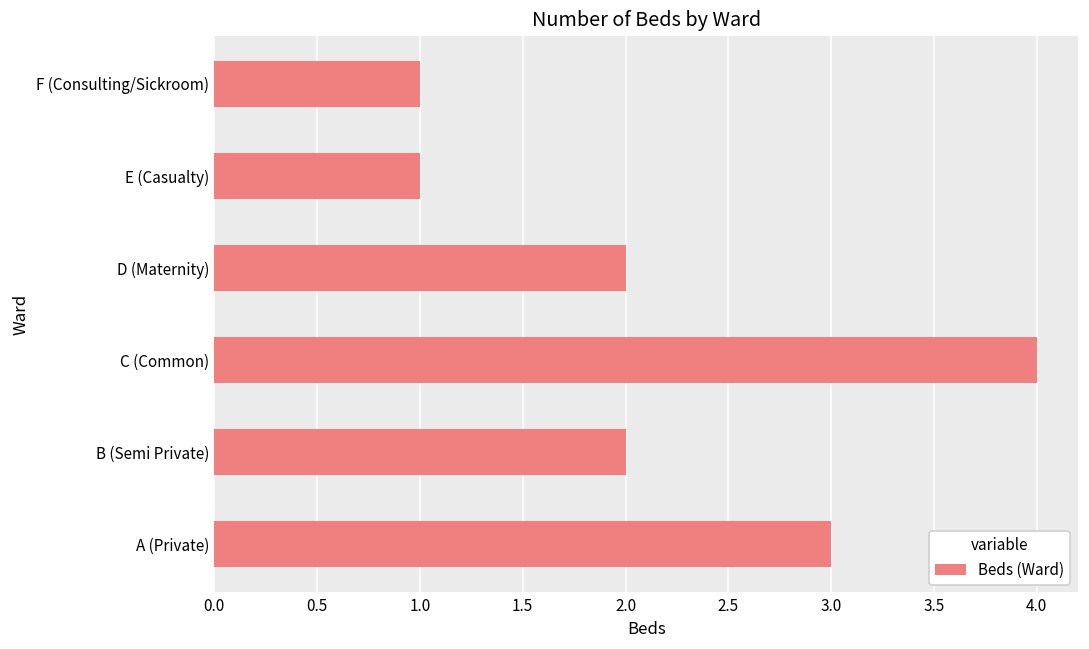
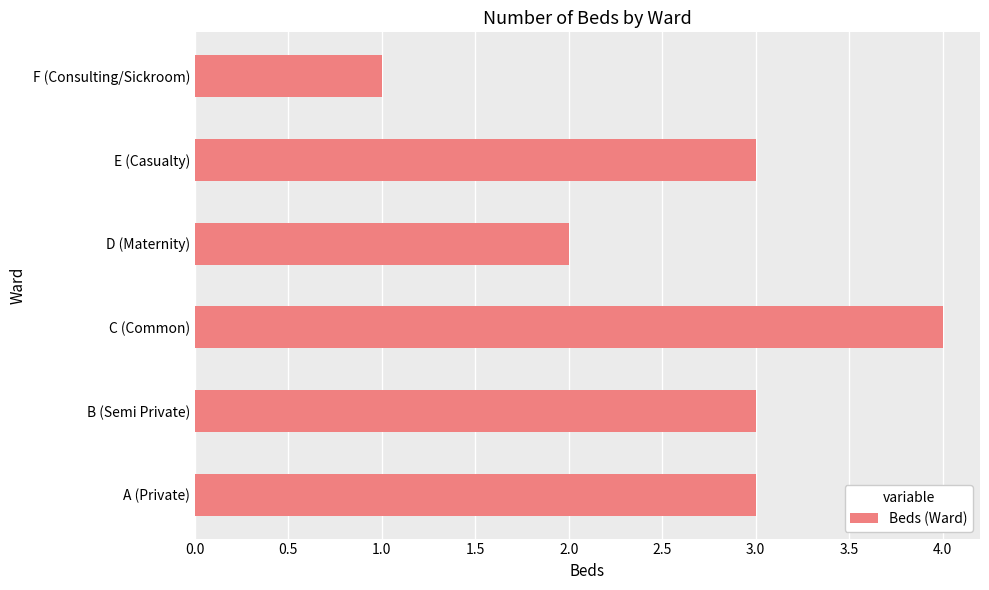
E (Casualty): 1 -> 3
B (Semi Private): 2 -> 3
